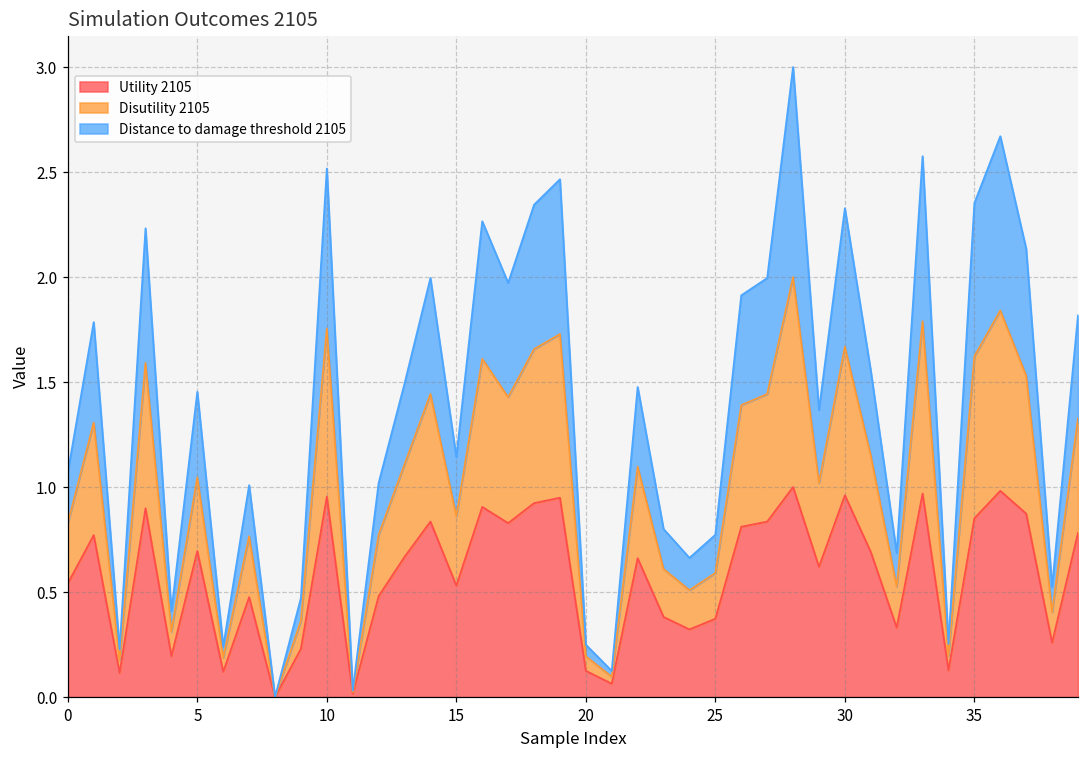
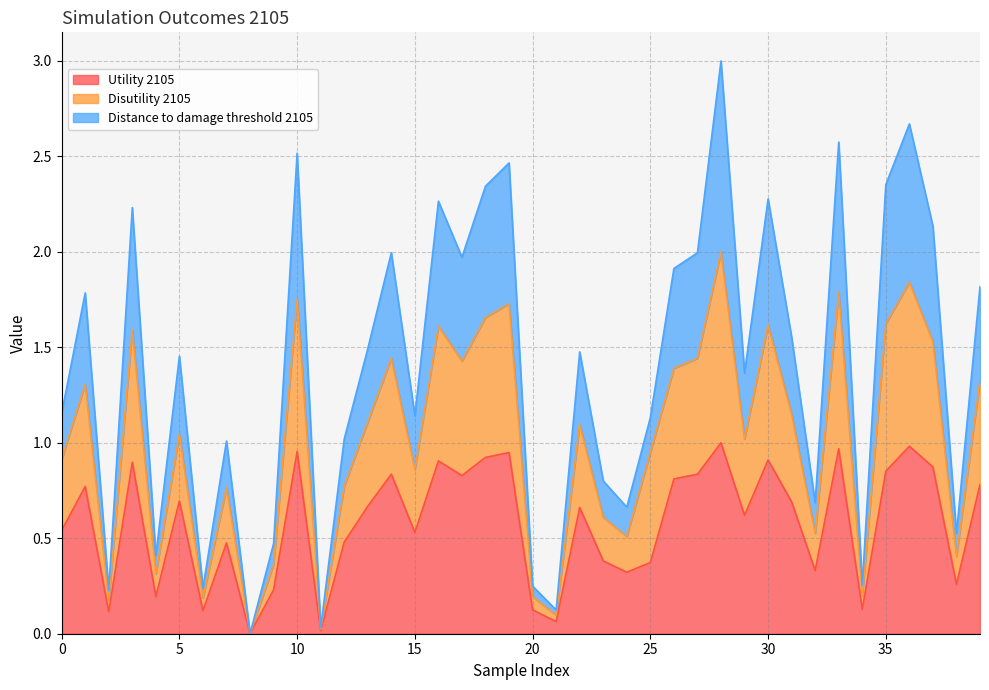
Disutility 2105, 0: 0.29 -> 0.37
Disutility 2105, 25: 0.22 -> 0.58
Utility 2105, 30: 0.96 -> 0.91
